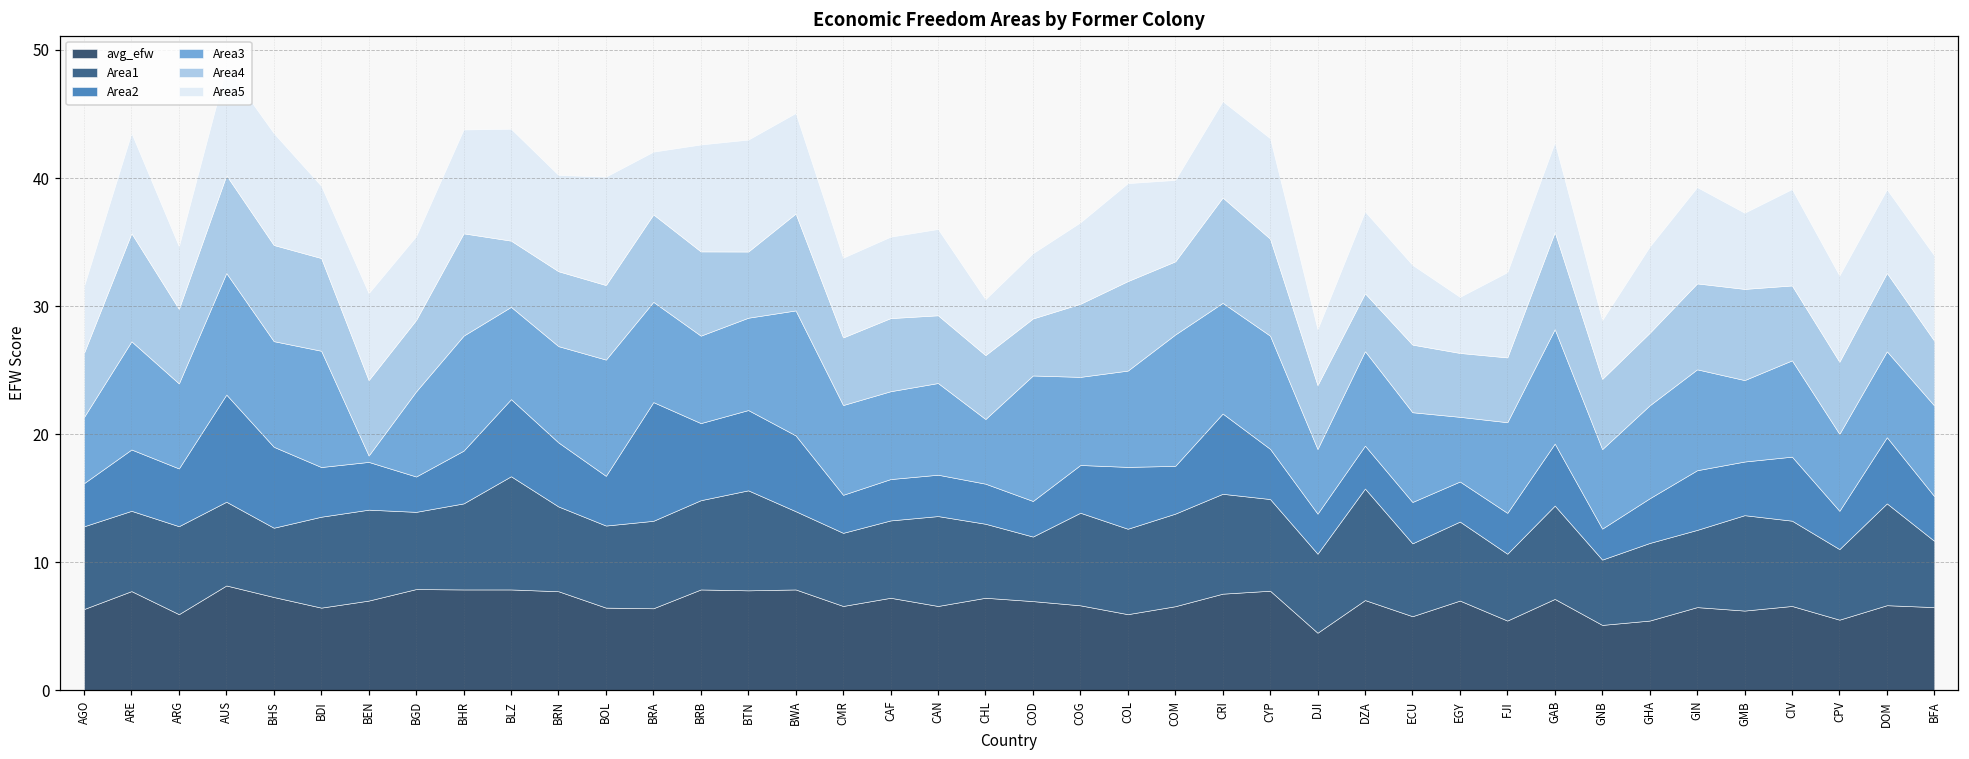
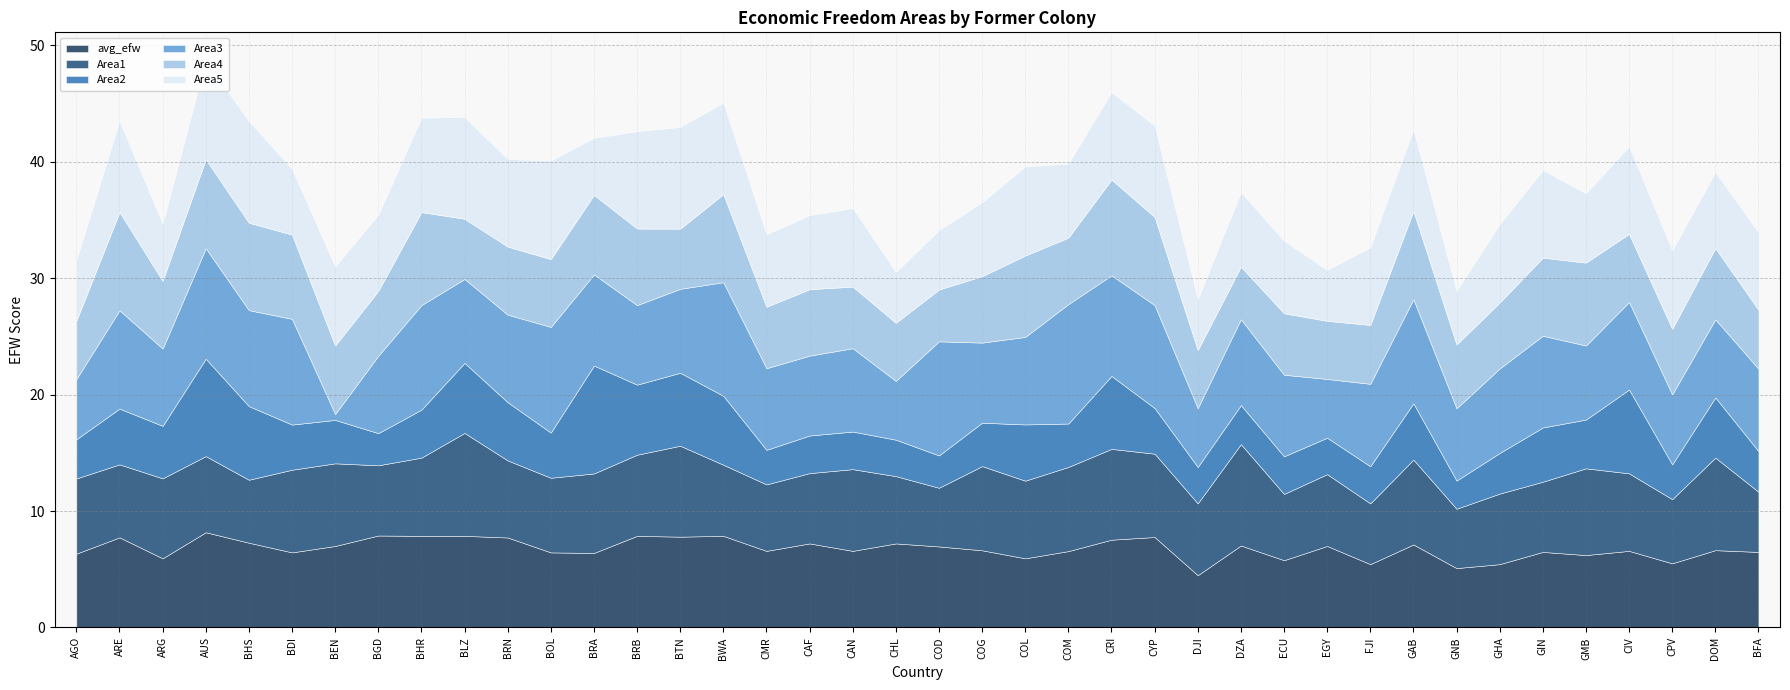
Area2, CIV: 5.0 -> 7.2
